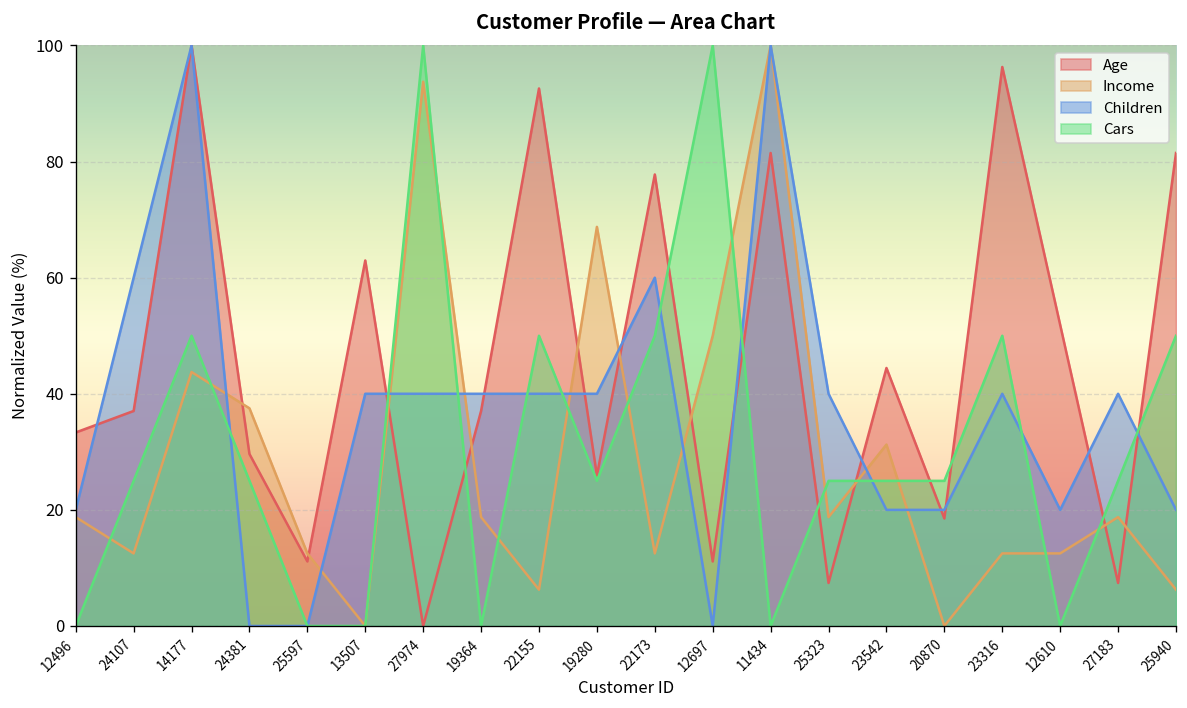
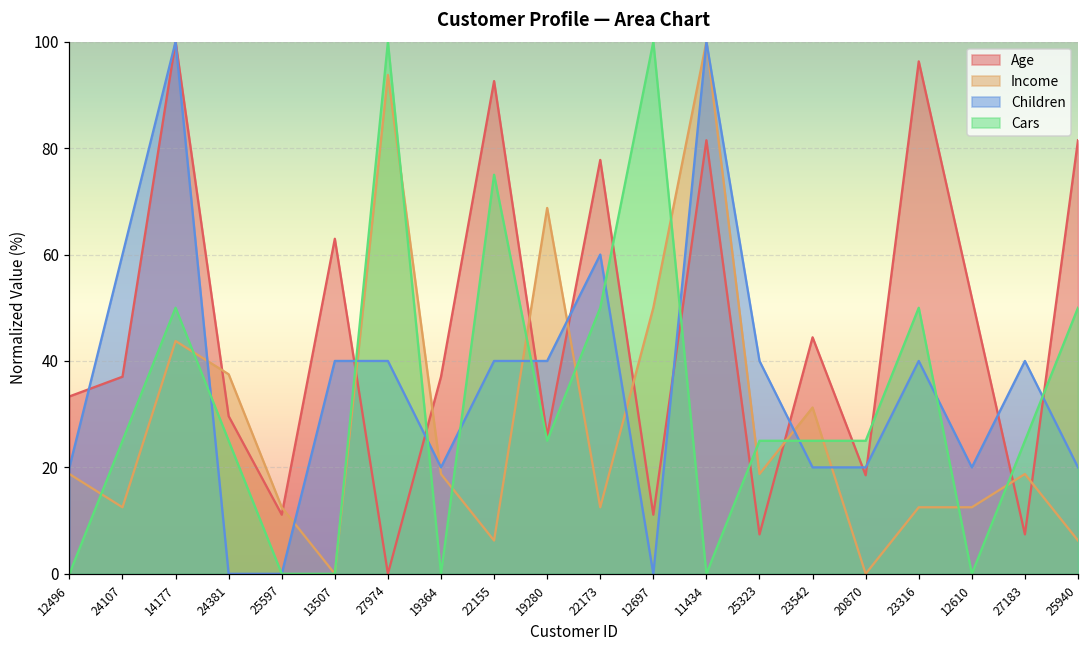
Children, 19364: 40 -> 20
Cars, 22155: 50 -> 75
